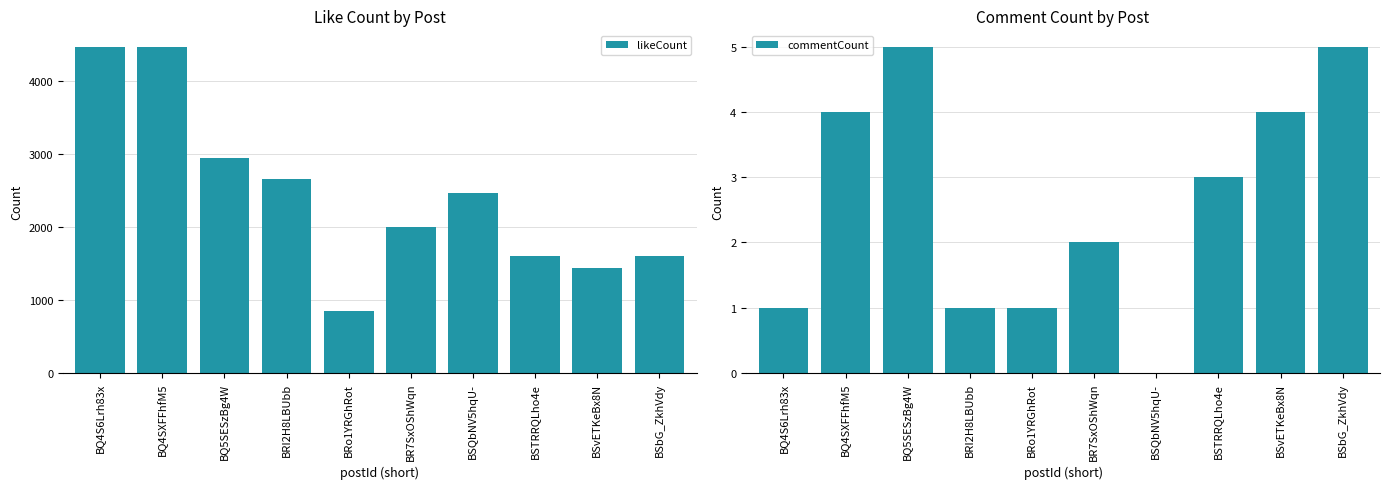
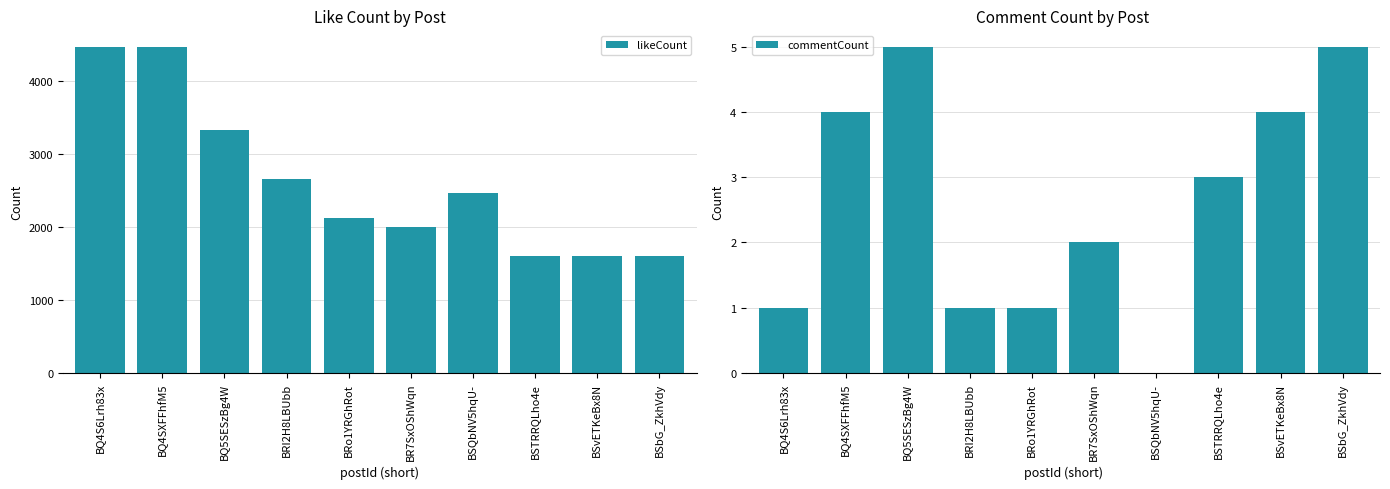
Like Count by Post, BQ5SESzBg4W: 2900 -> 3300
Like Count by Post, BRo1YRGhRot: 900 -> 2100
Like Count by Post, BSvETKeBx8N: 1400 -> 1600
